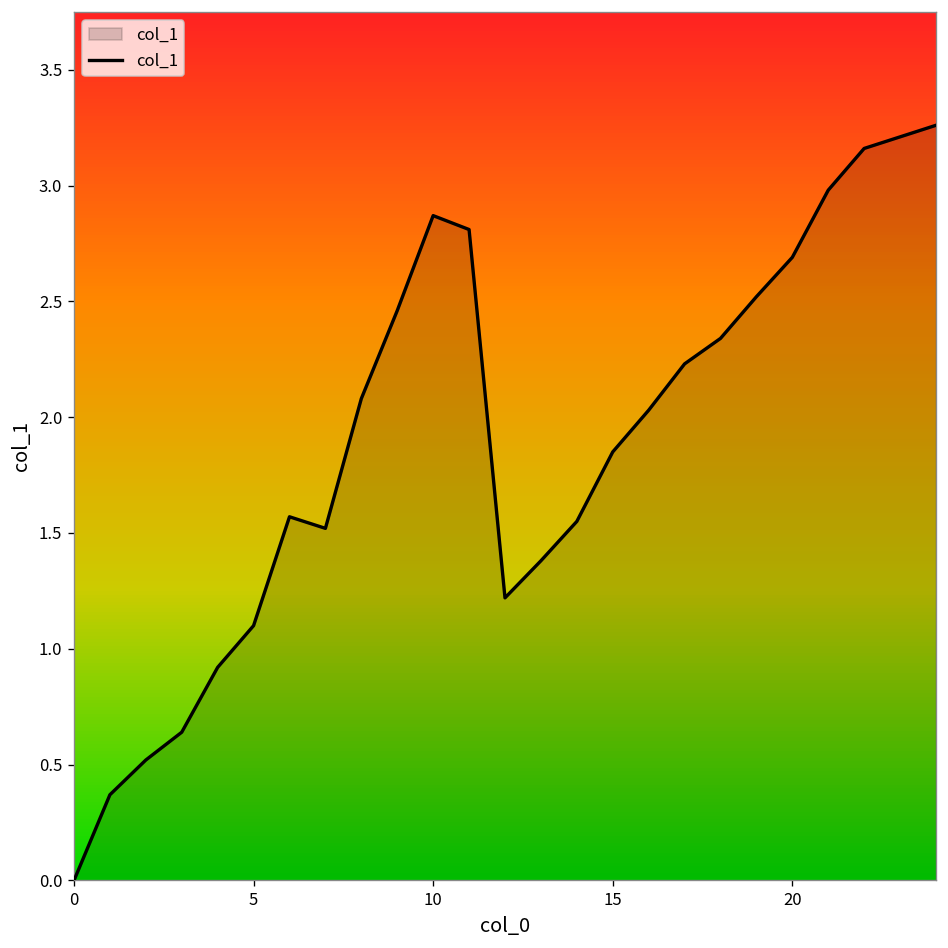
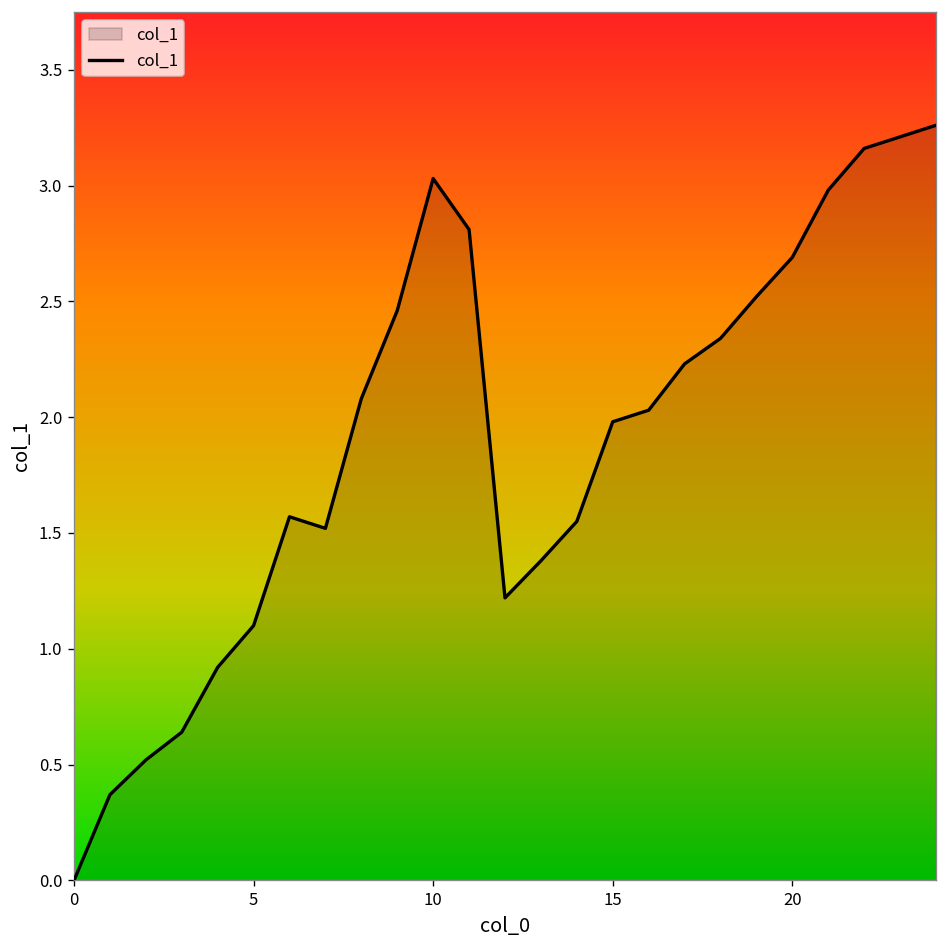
10: 2.87 -> 3.03
15: 1.85 -> 1.98
